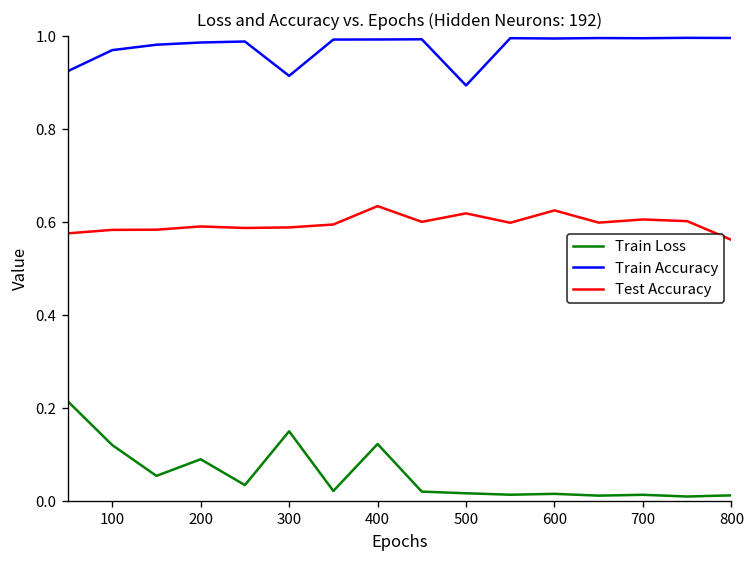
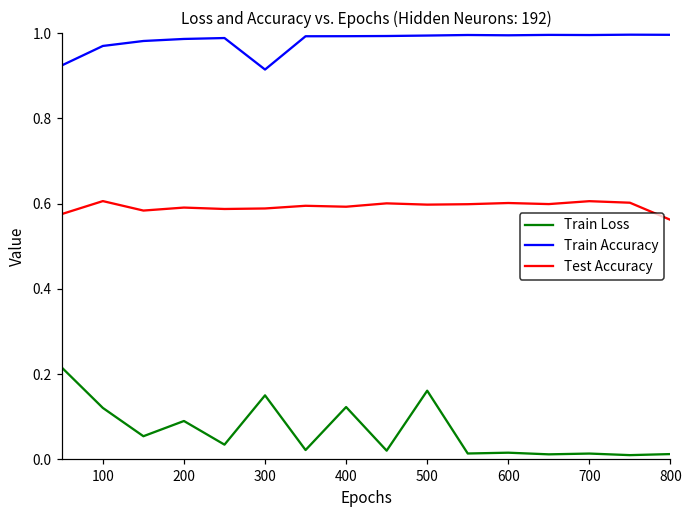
Test Accuracy, 100: 0.58 -> 0.61
Test Accuracy, 400: 0.63 -> 0.59
Train Loss, 500: 0.02 -> 0.16
Train Accuracy, 500: 0.89 -> 0.99
Test Accuracy, 500: 0.62 -> 0.60
Test Accuracy, 600: 0.63 -> 0.60
